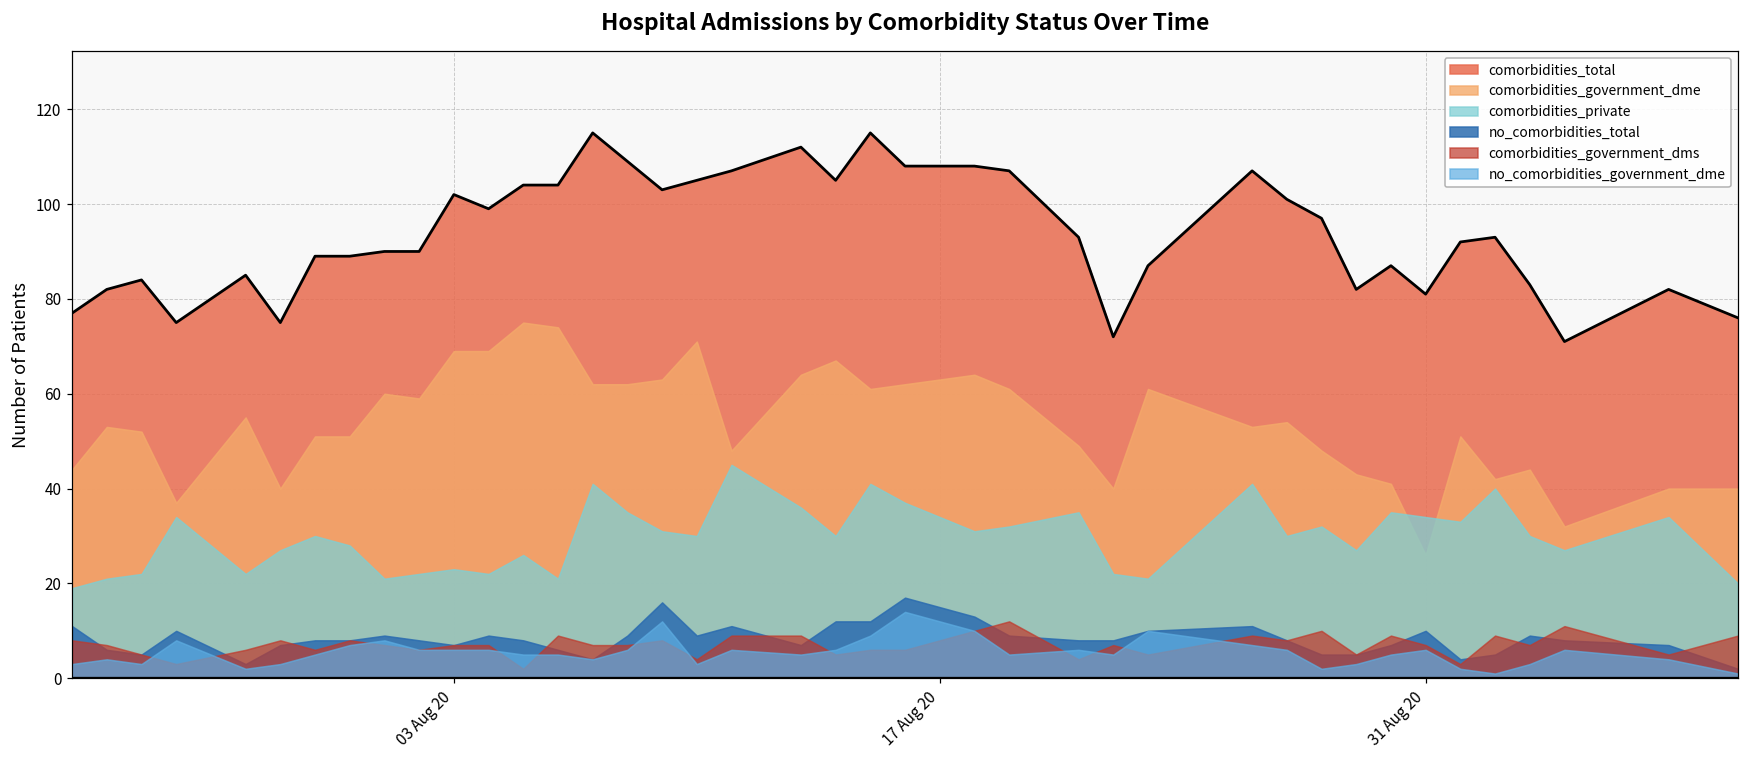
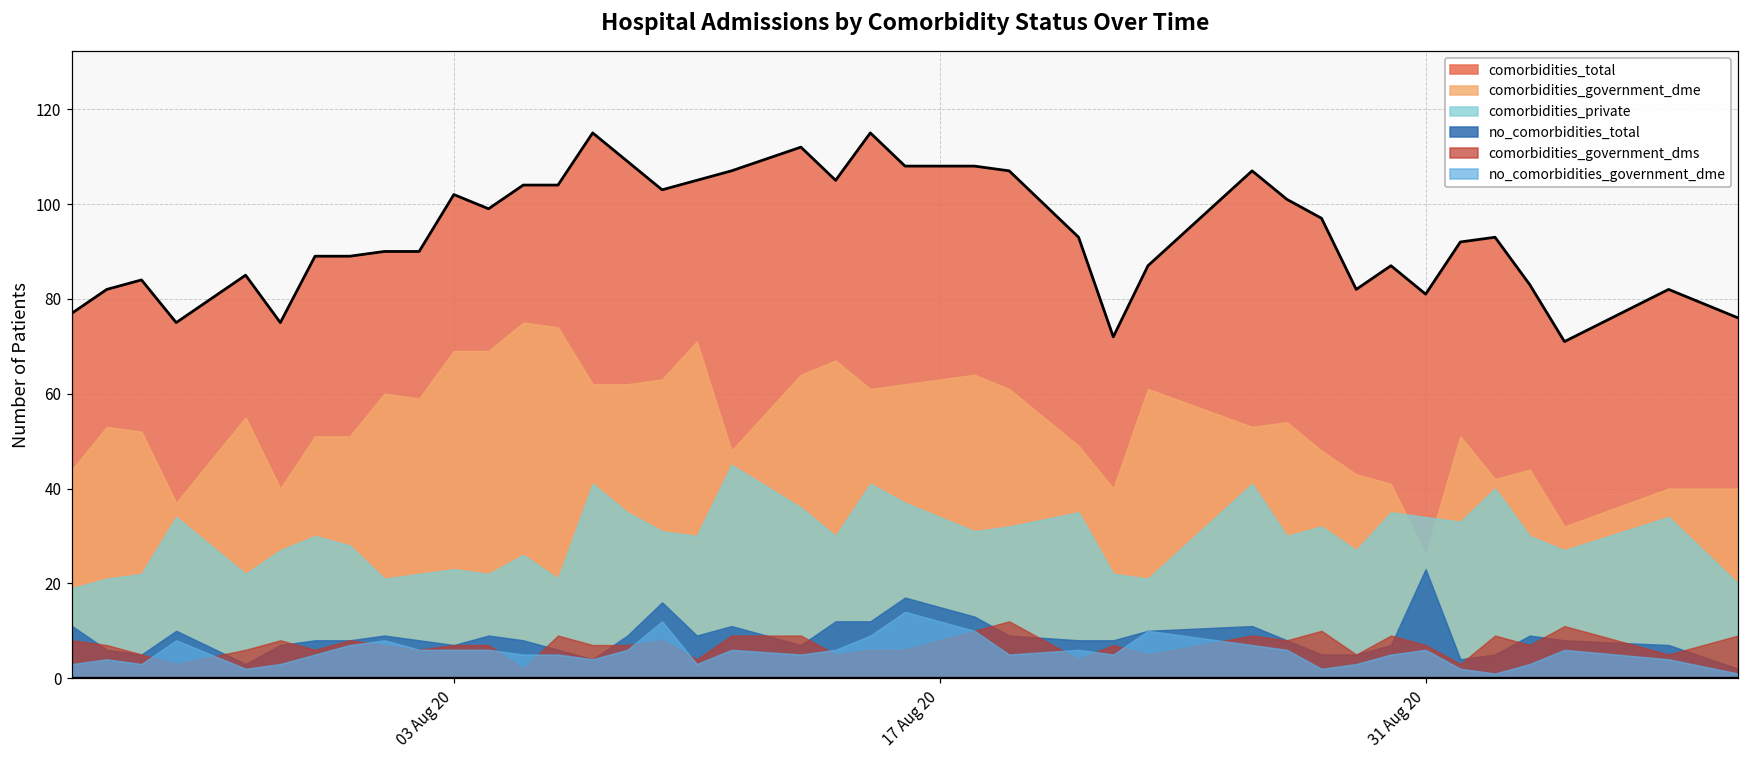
no_comorbidities_total, 31 Aug 20: 10 -> 23
